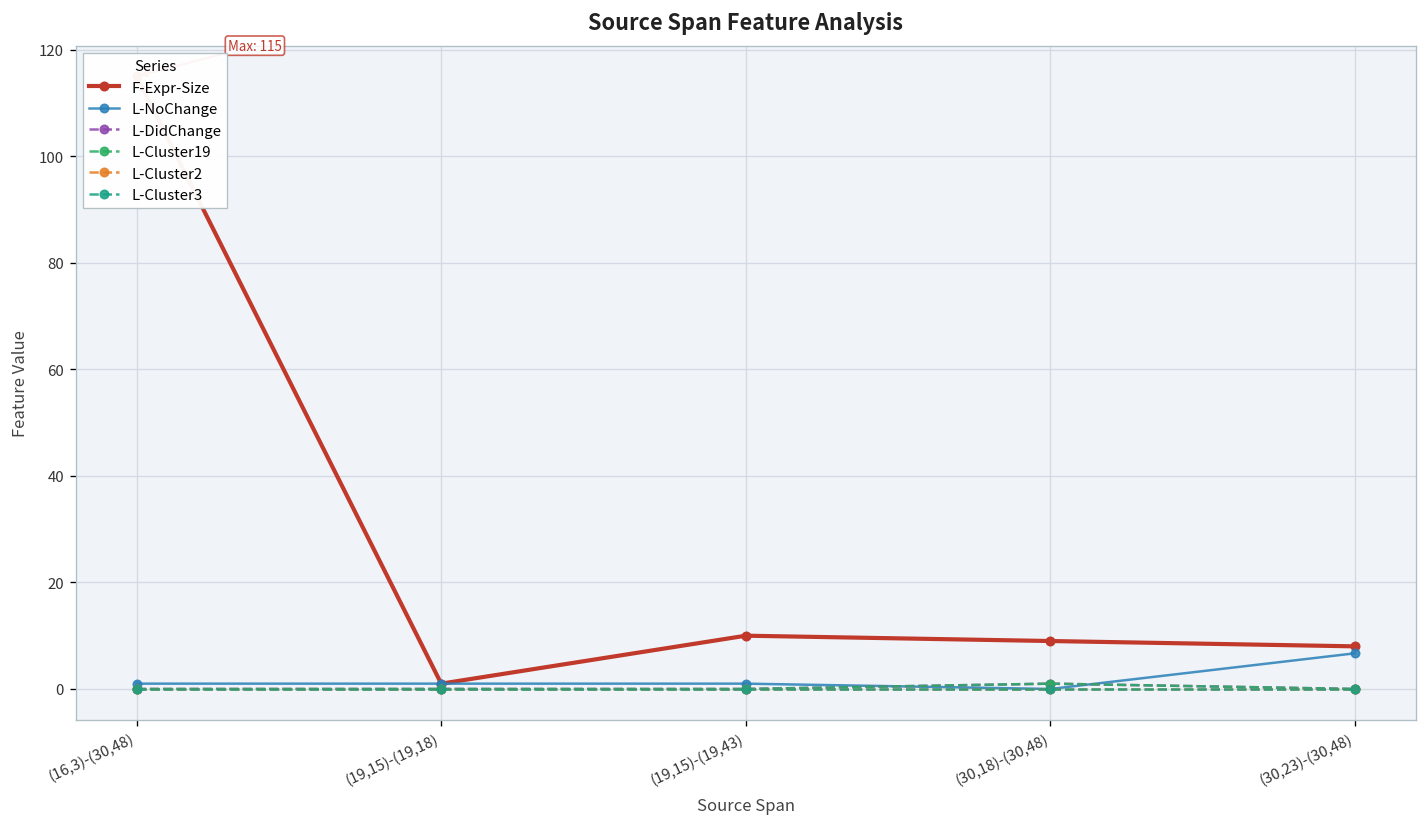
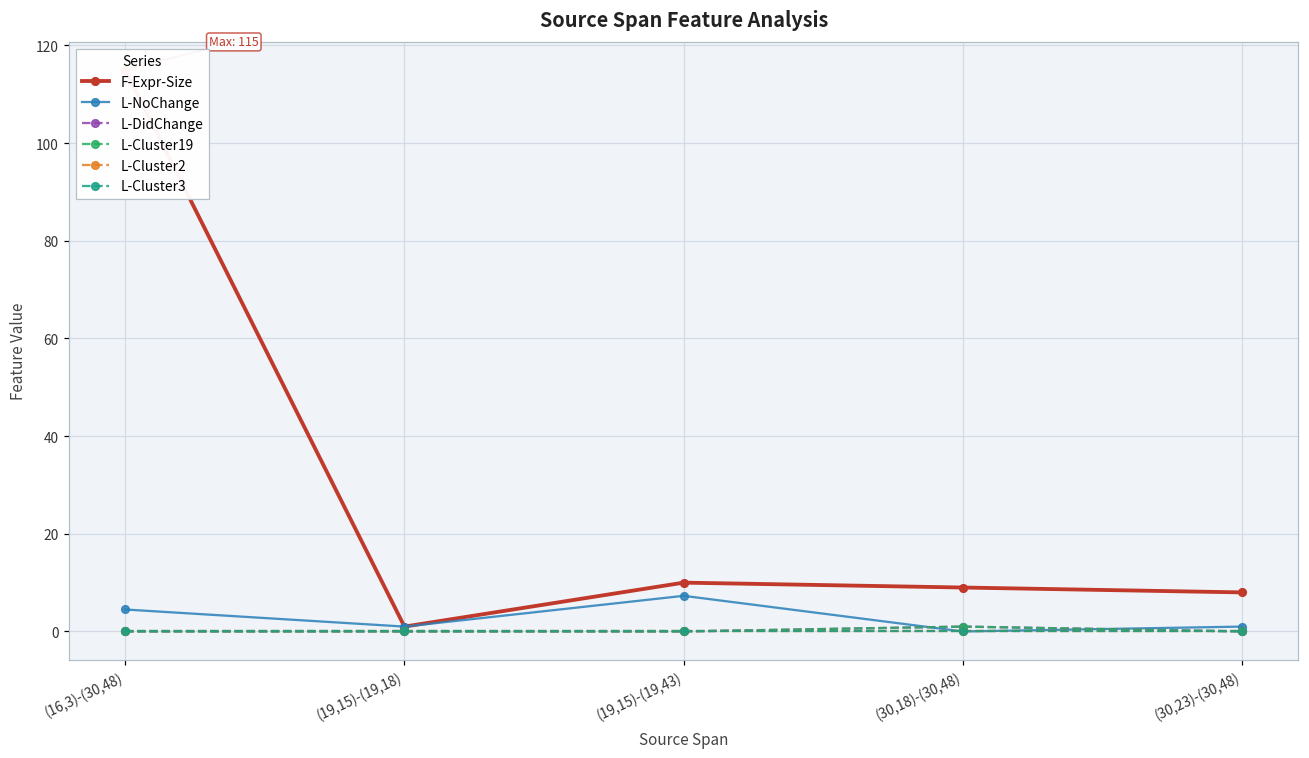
L-NoChange, (16,3)-(30,48): 1 -> 5
L-NoChange, (19,15)-(19,43): 1 -> 7
L-NoChange, (30,23)-(30,48): 7 -> 1
